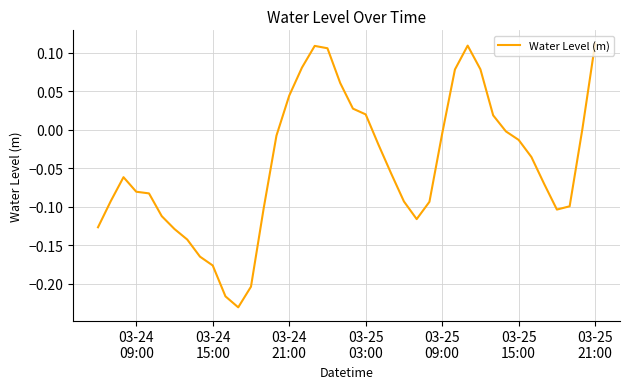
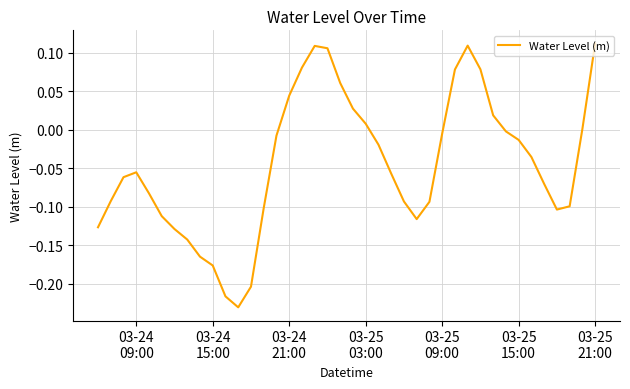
03-24 09:00: -0.08 -> -0.06
03-25 03:00: 0.02 -> 0.01
